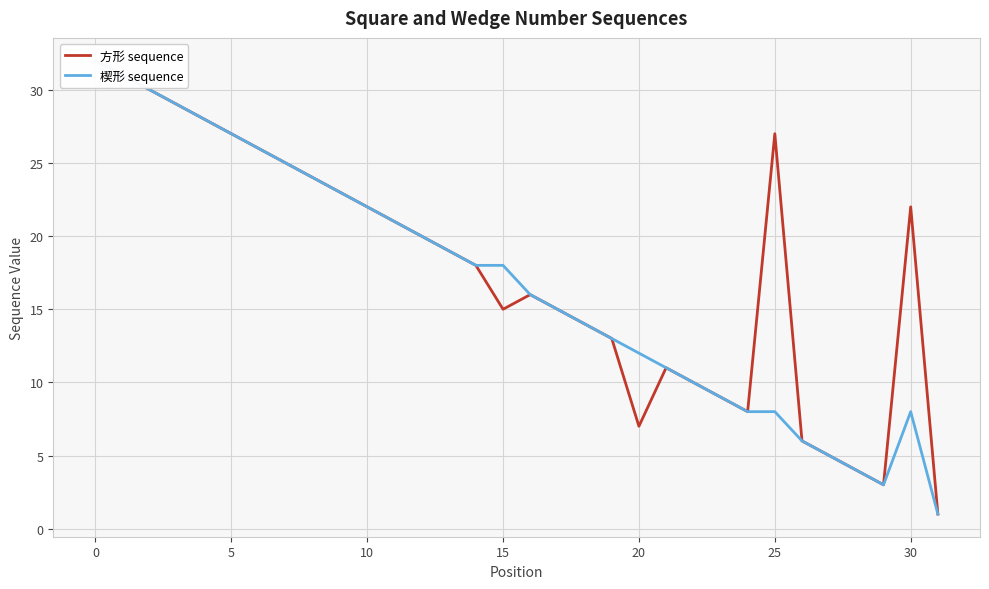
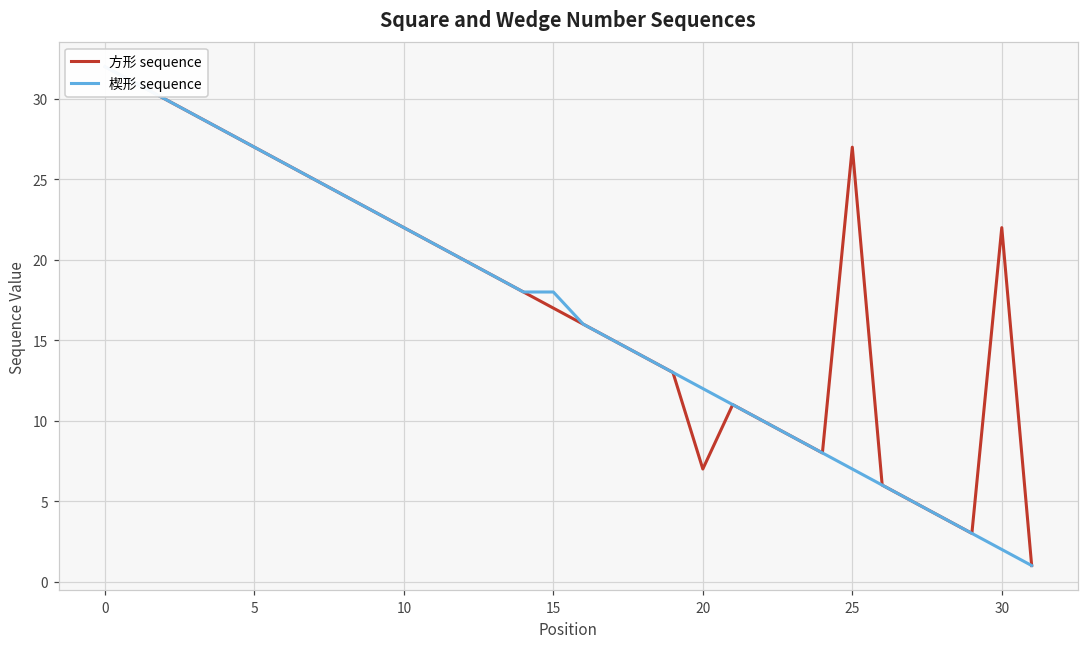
方形 sequence, 15: 15 -> 17
楔形 sequence, 25: 8 -> 7
楔形 sequence, 30: 8 -> 2
